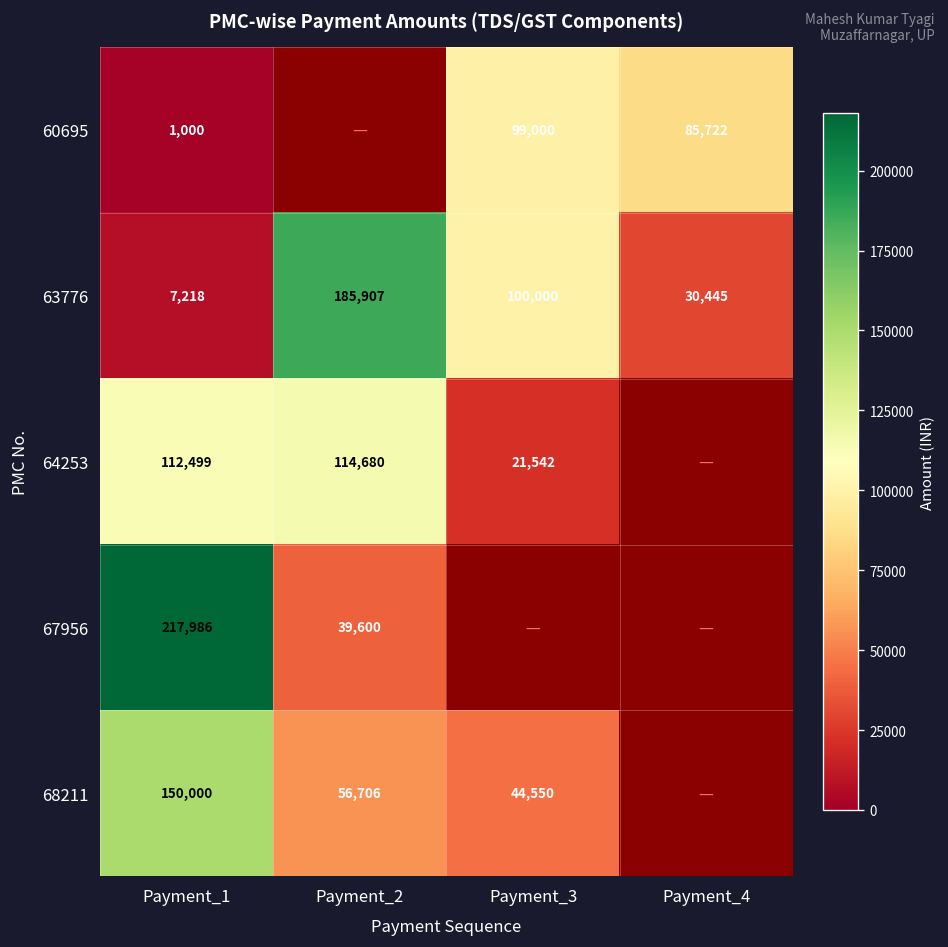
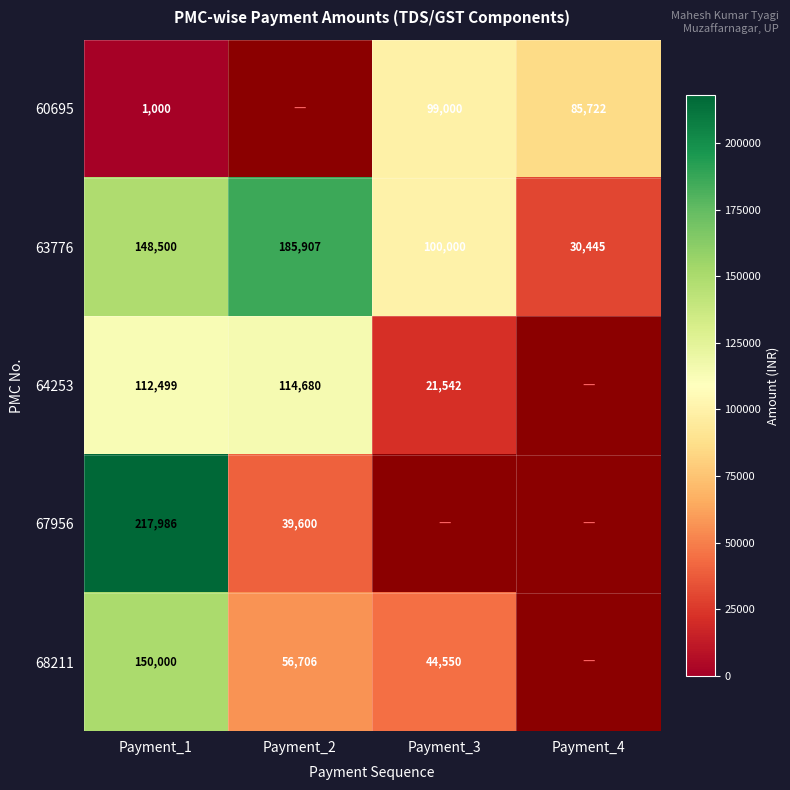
63776, Payment_1: 7,218 -> 148,500
